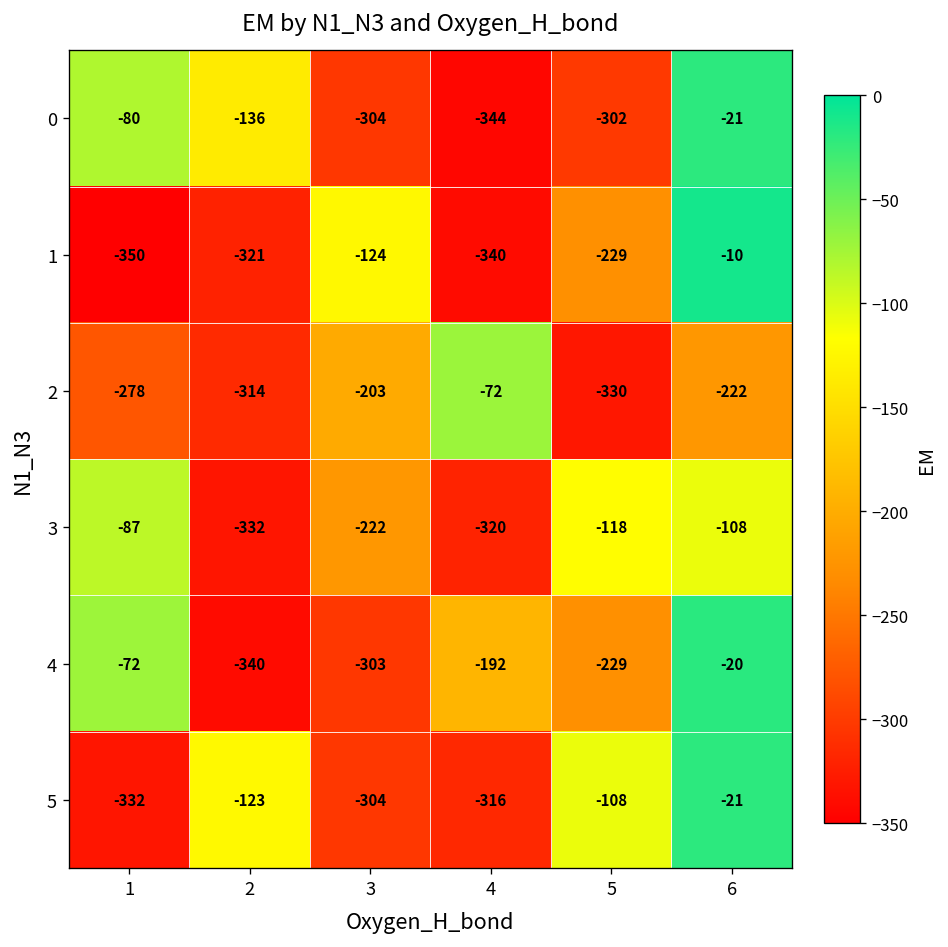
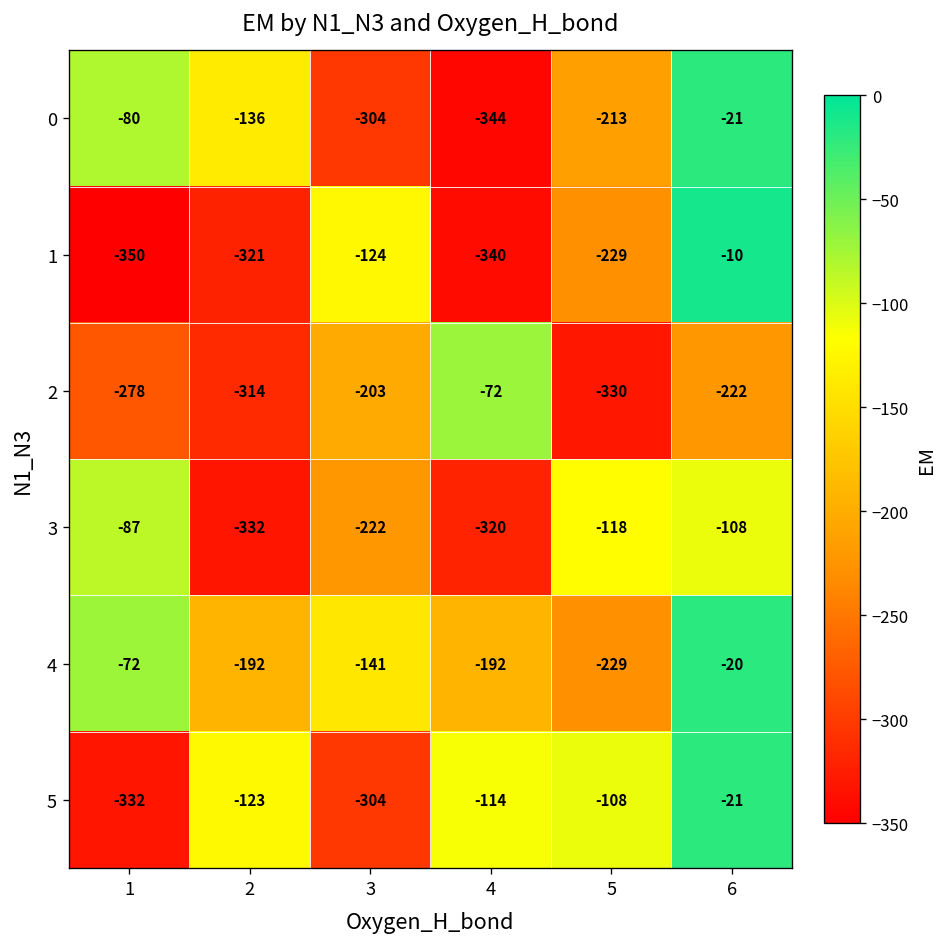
0, 5: -302 -> -213
4, 2: -340 -> -192
4, 3: -303 -> -141
5, 4: -316 -> -114
